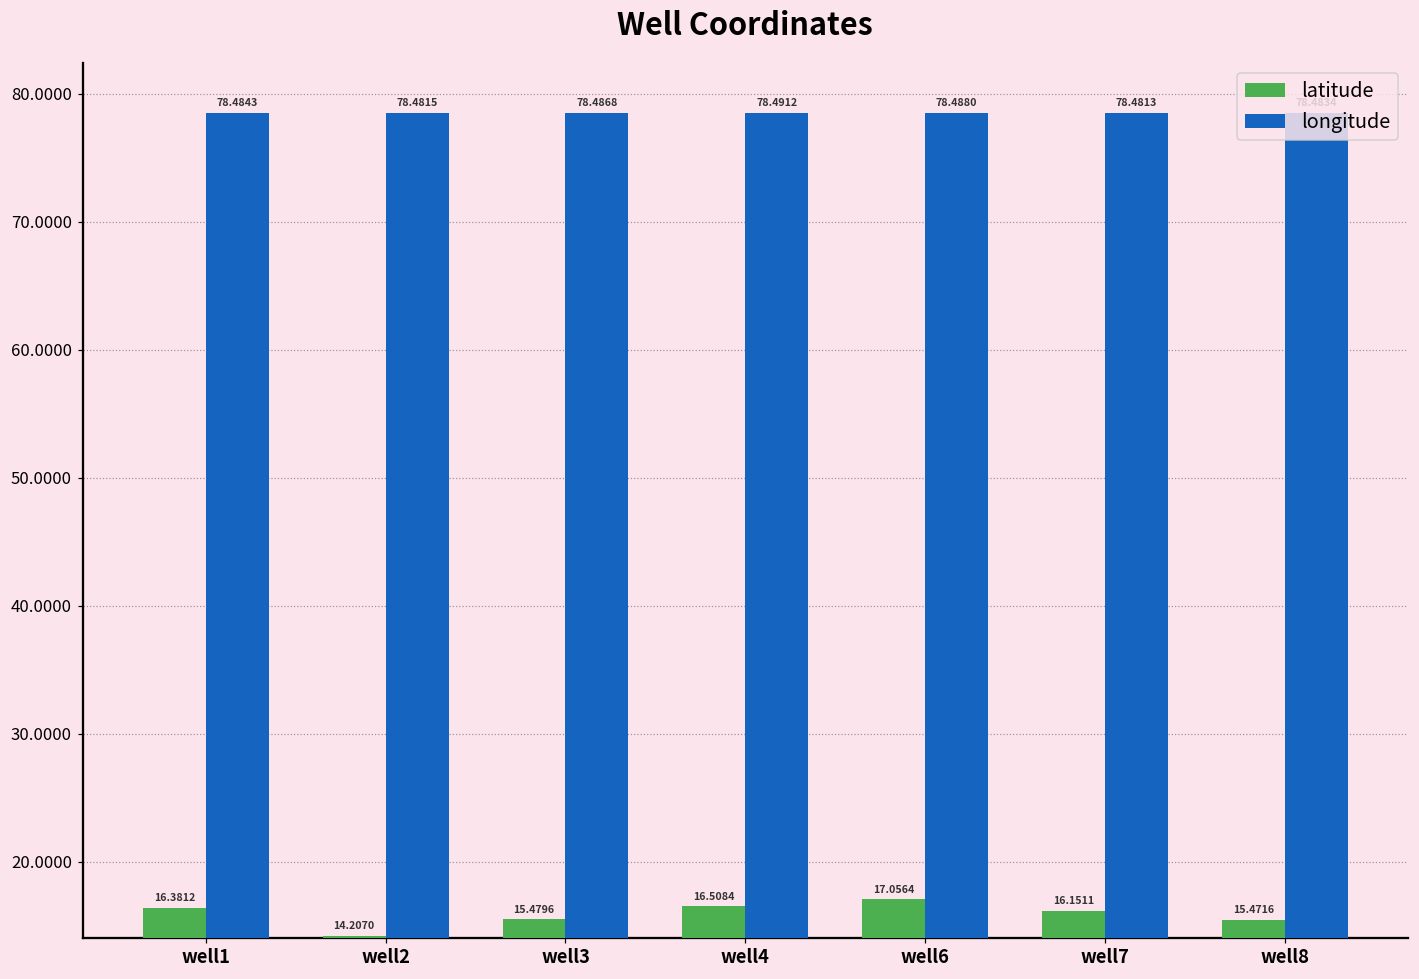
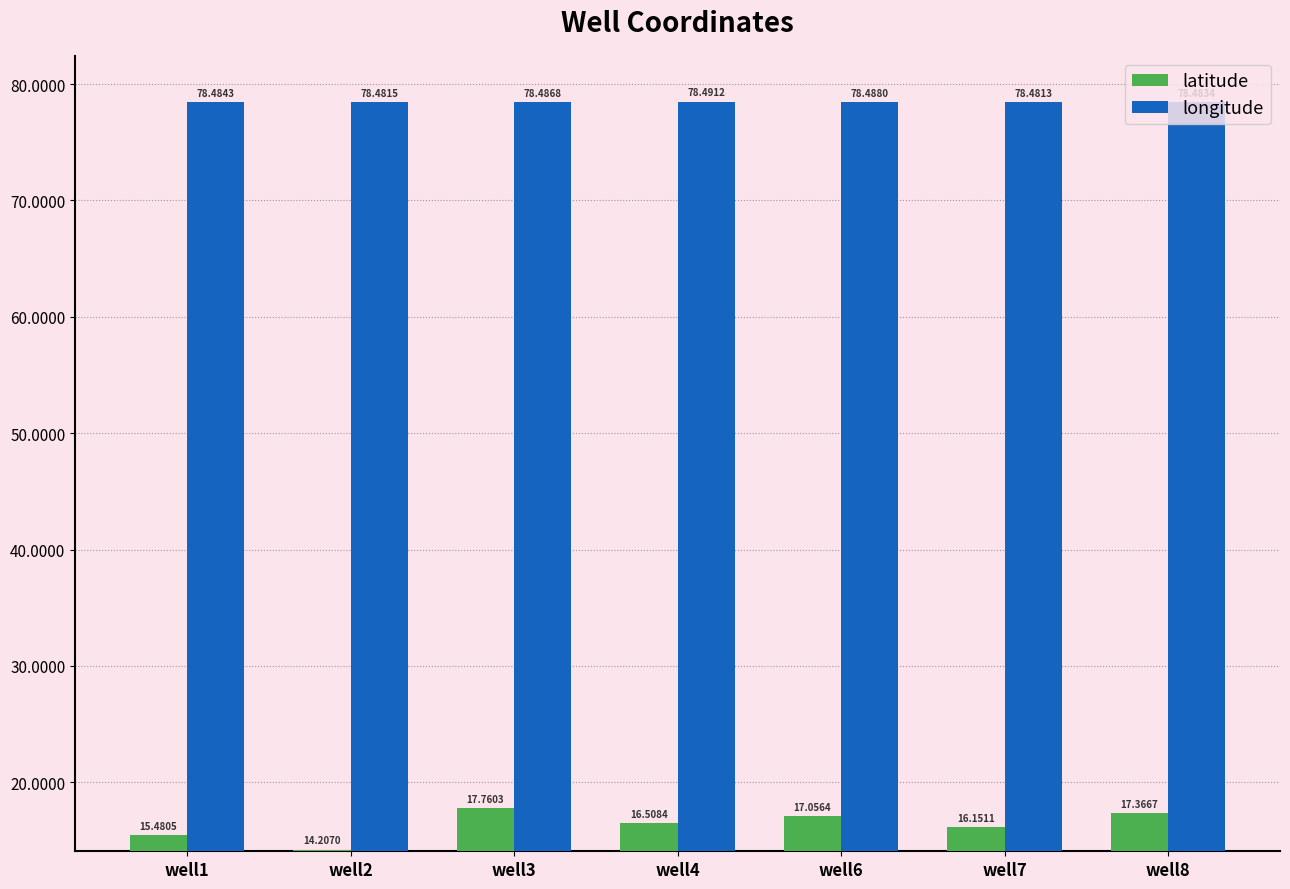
latitude, well1: 16.3812 -> 15.4805
latitude, well3: 15.4796 -> 17.7603
latitude, well8: 15.4716 -> 17.3667
